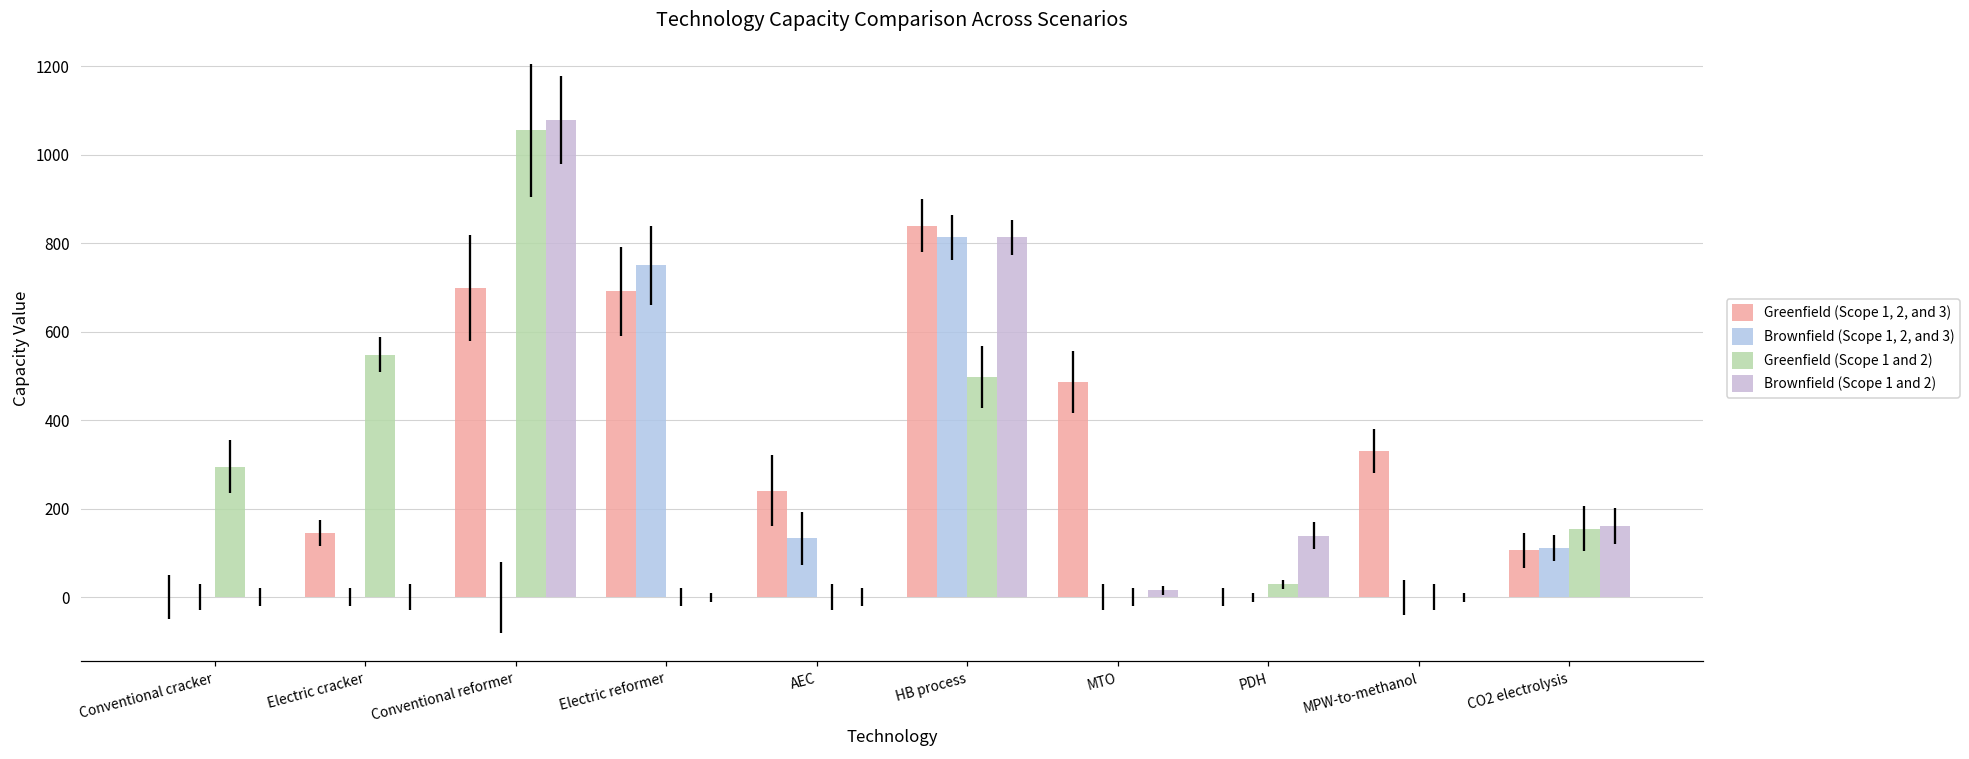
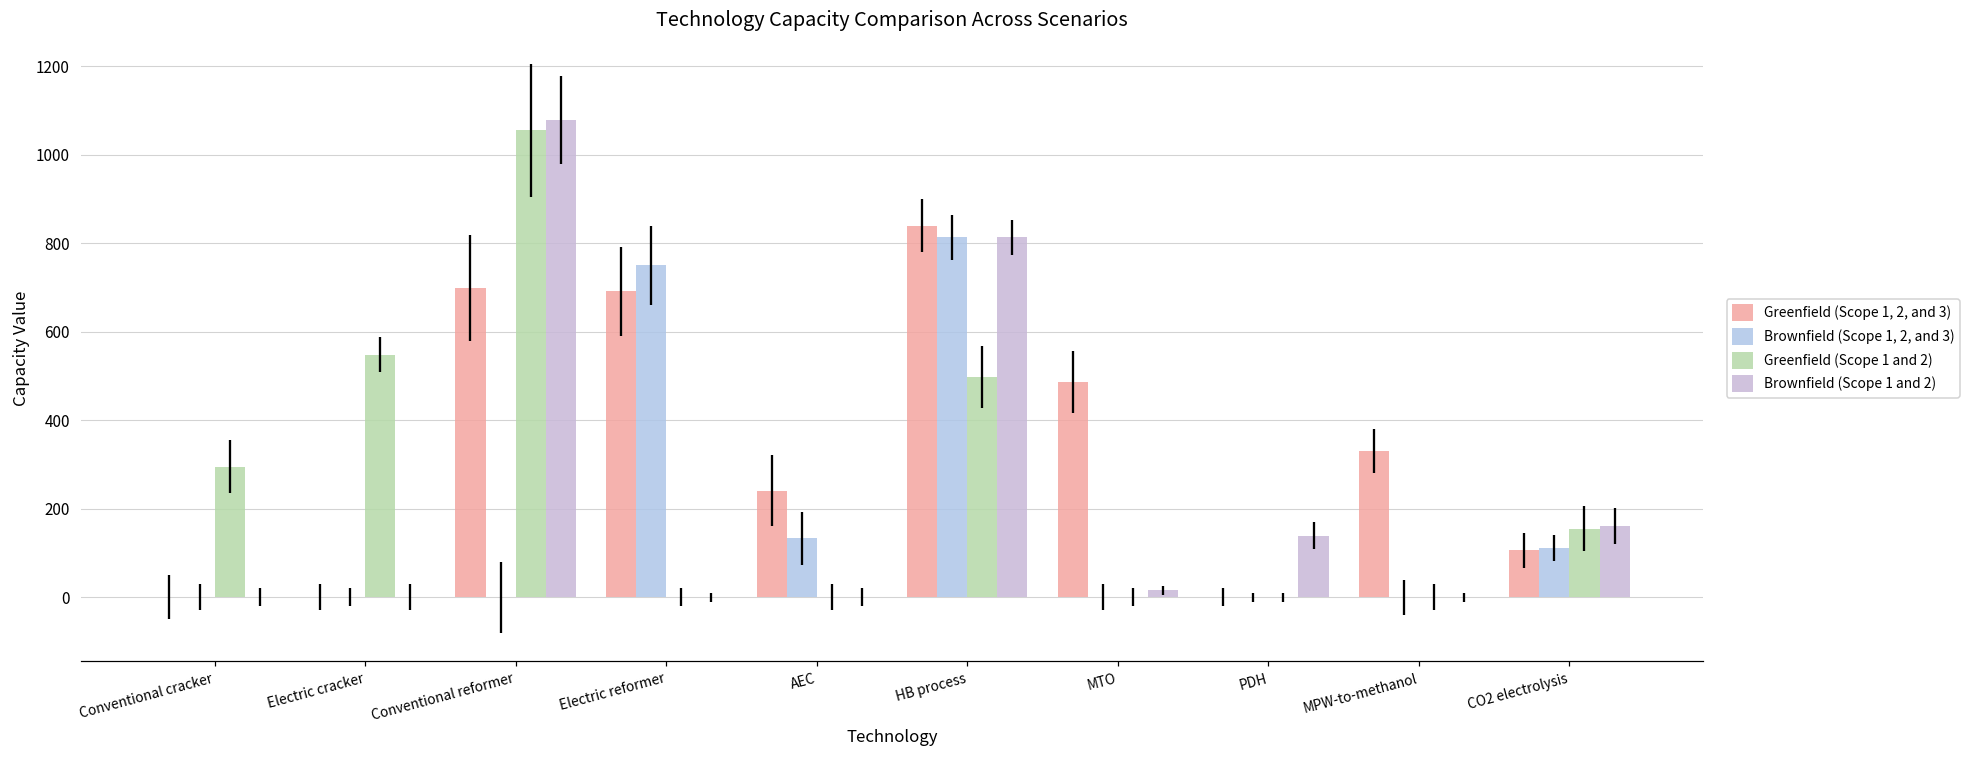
Greenfield (Scope 1, 2, and 3), Electric cracker: 150 -> 0
Greenfield (Scope 1 and 2), PDH: 30 -> 0
